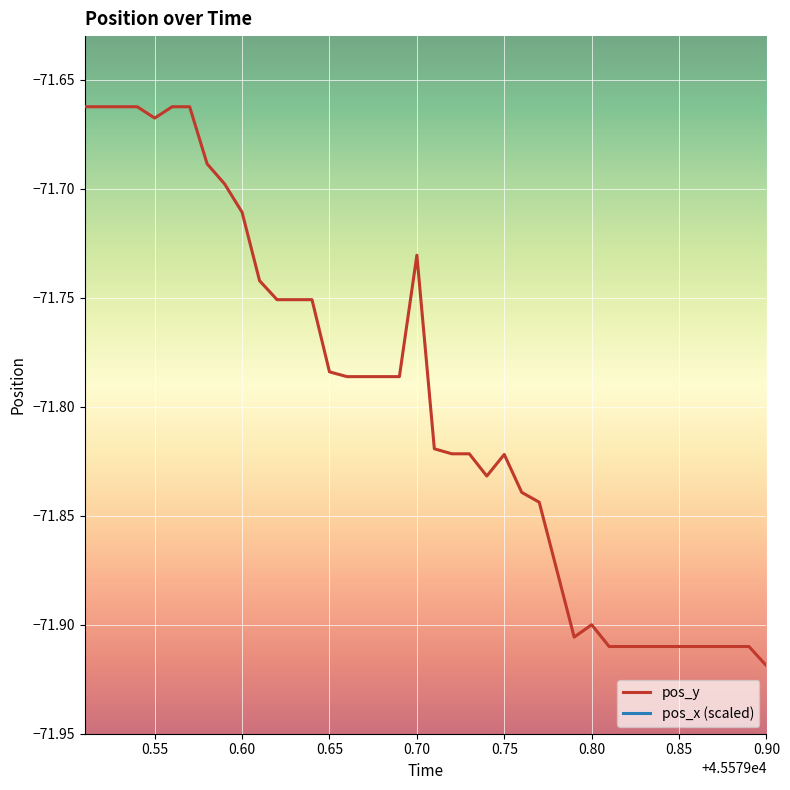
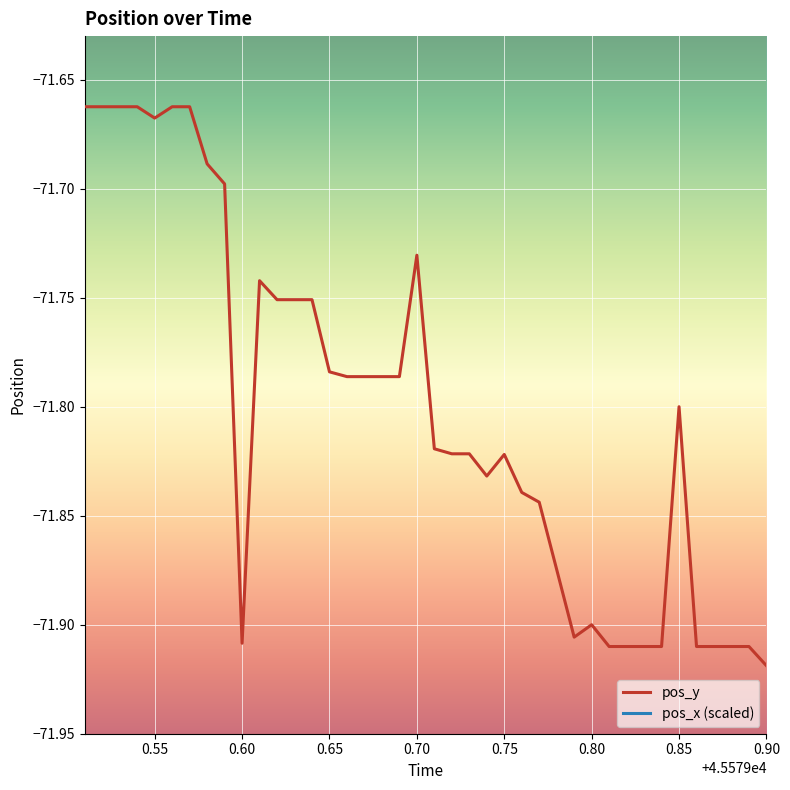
pos_y, 0.60: -71.711 -> -71.909
pos_y, 0.85: -71.91 -> -71.80
